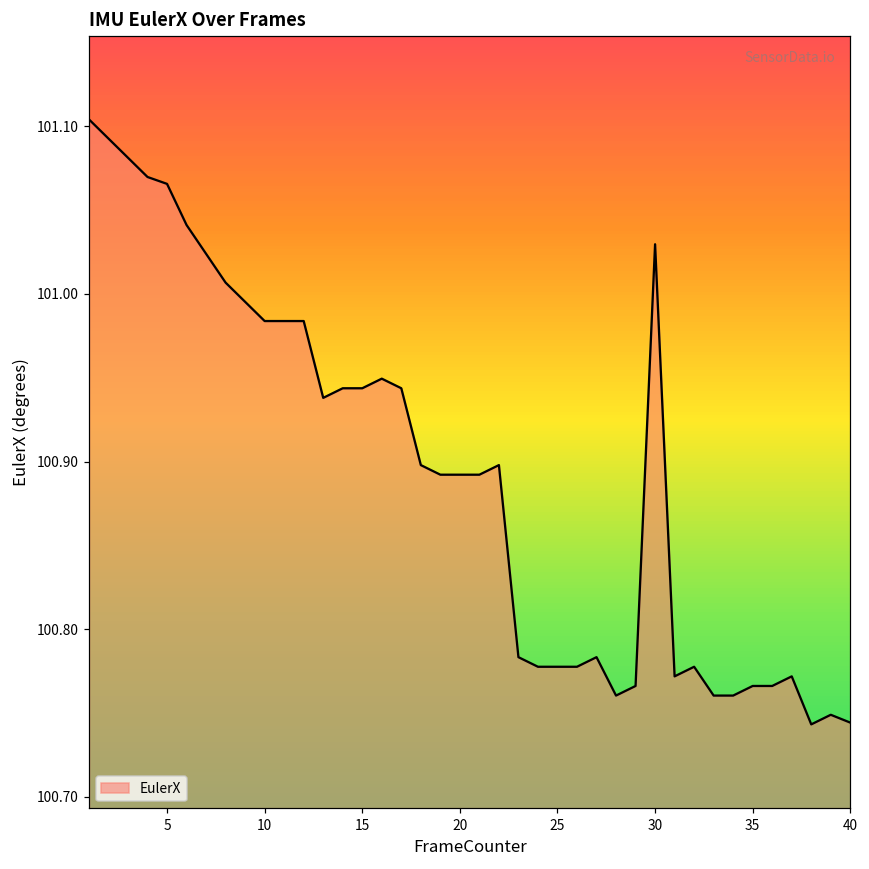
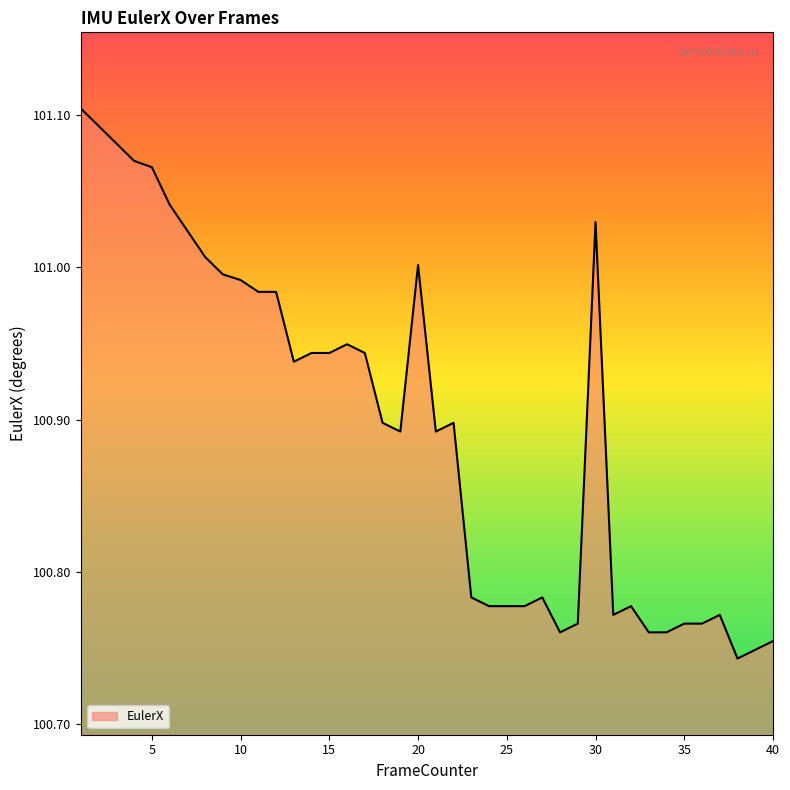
10: 100.984 -> 100.992
20: 100.892 -> 101.001
40: 100.744 -> 100.755
